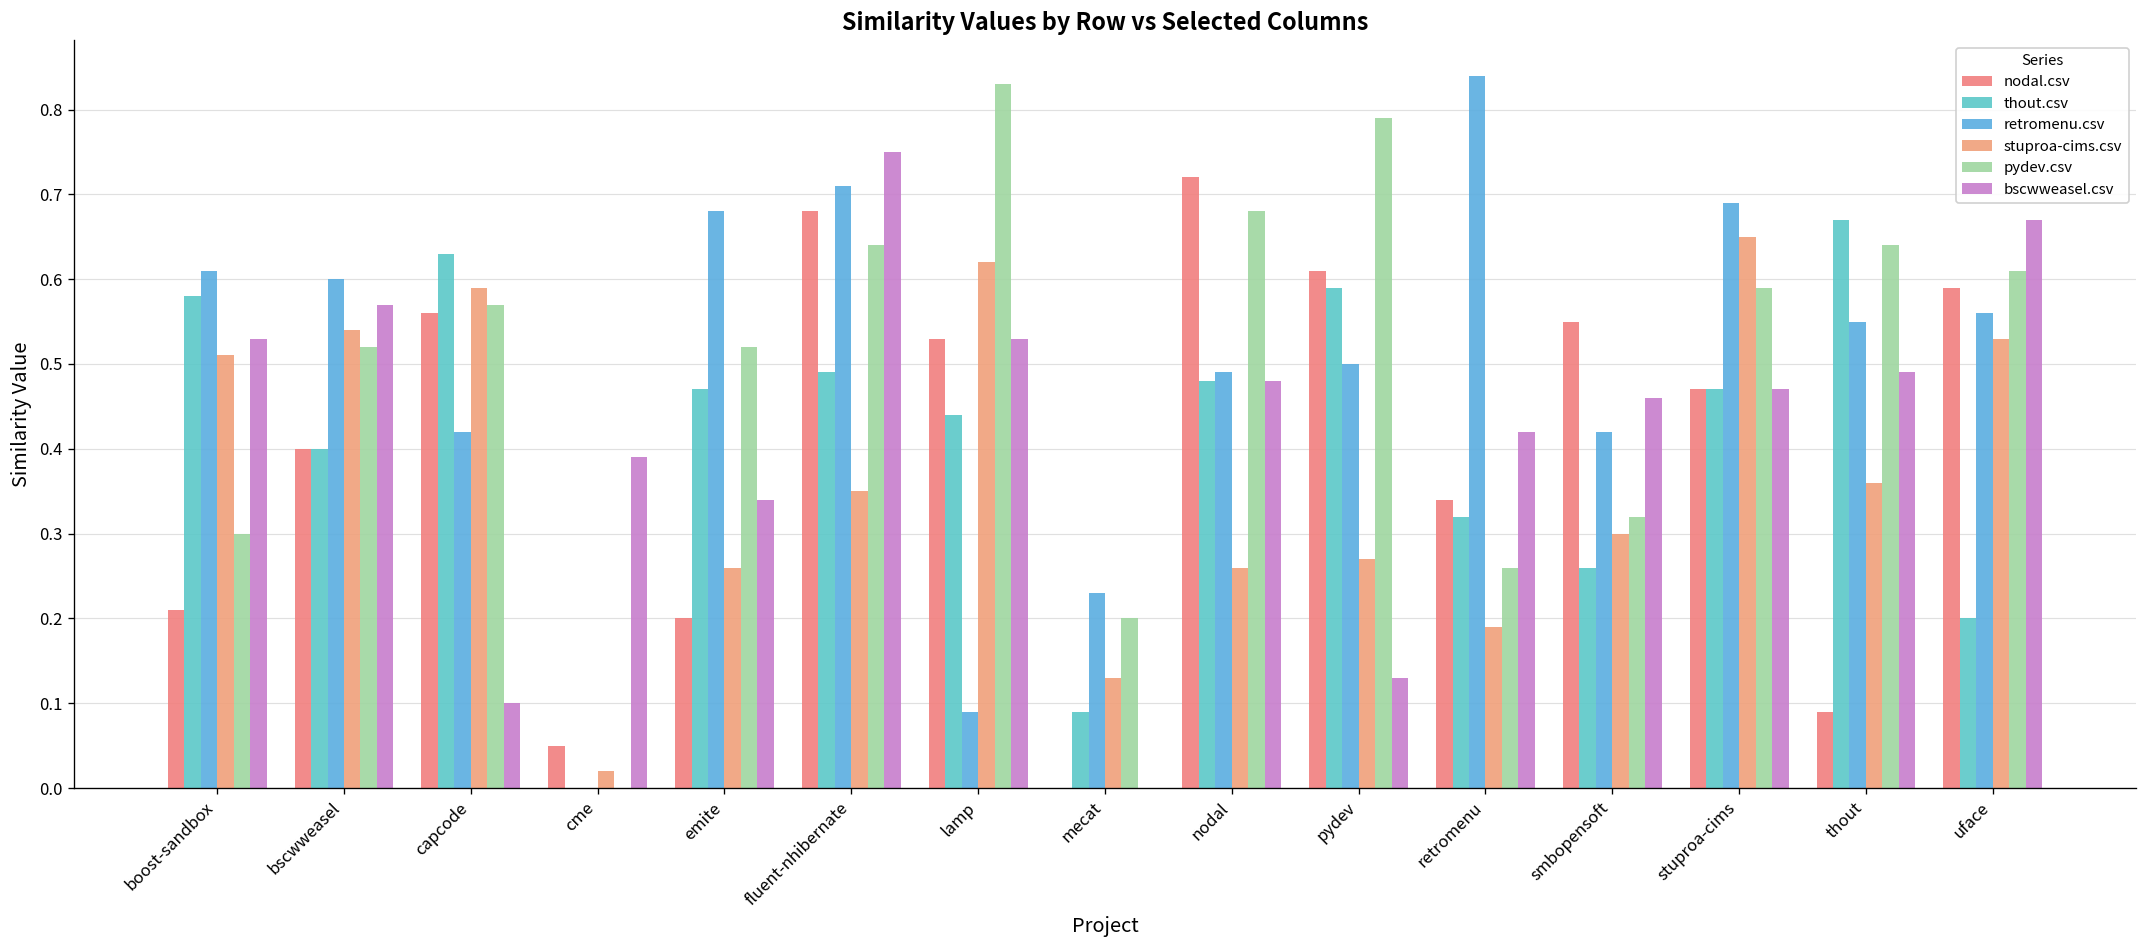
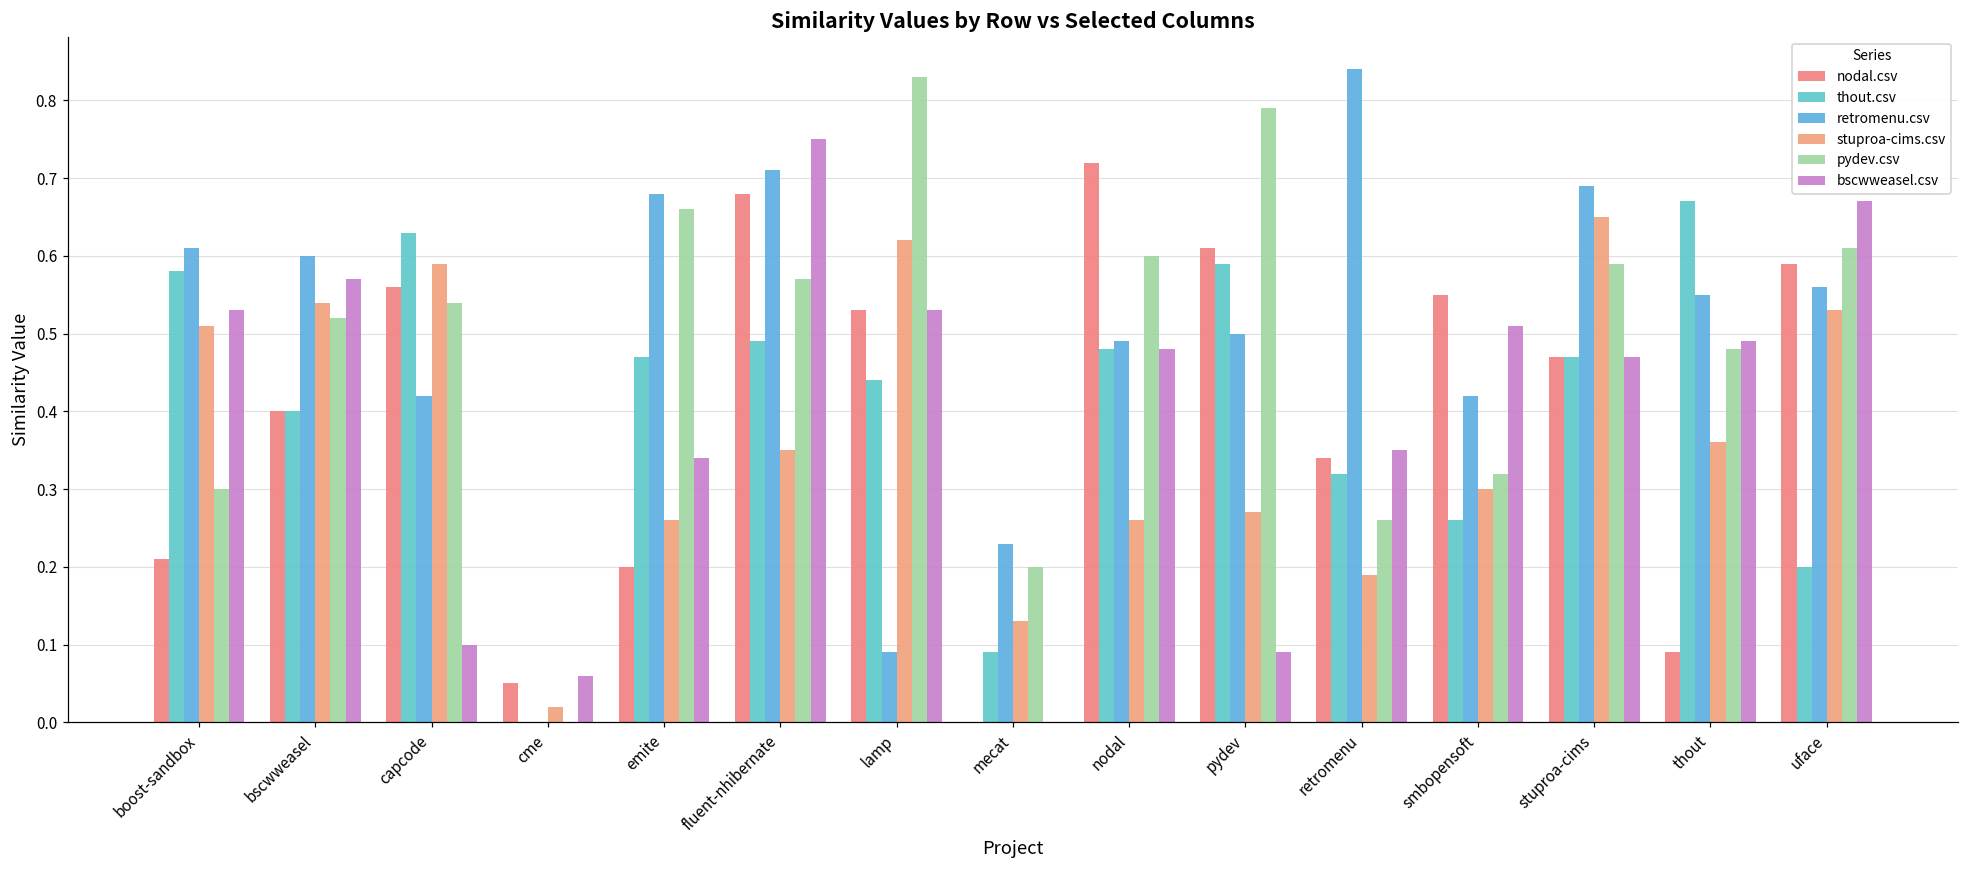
pydev.csv, capcode: 0.57 -> 0.54
bscwweasel.csv, cme: 0.39 -> 0.06
pydev.csv, emite: 0.52 -> 0.66
pydev.csv, fluent-nhibernate: 0.64 -> 0.57
pydev.csv, nodal: 0.68 -> 0.60
bscwweasel.csv, pydev: 0.13 -> 0.09
bscwweasel.csv, retromenu: 0.42 -> 0.35
bscwweasel.csv, smbopensoft: 0.46 -> 0.51
pydev.csv, thout: 0.64 -> 0.48
